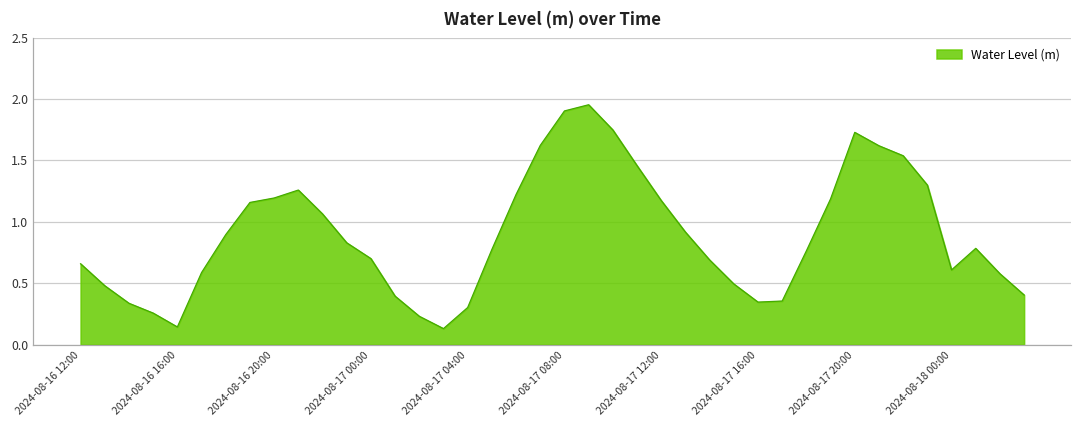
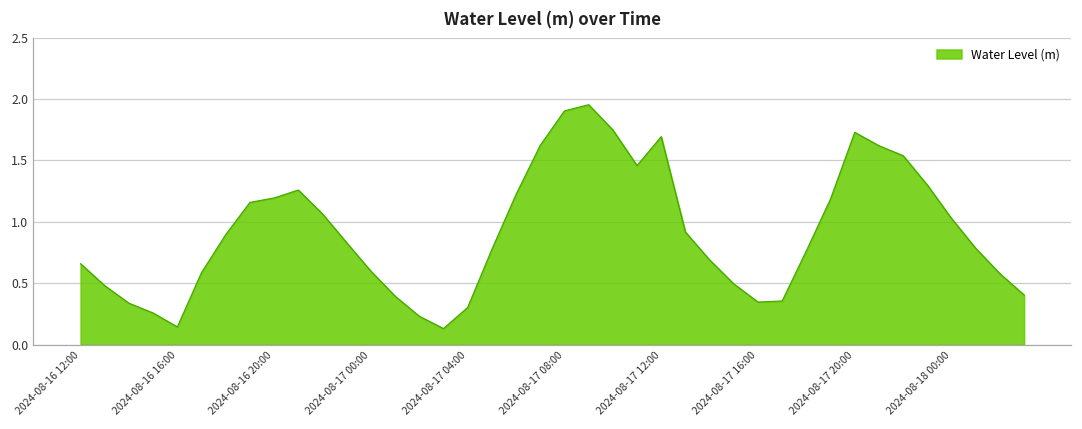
2024-08-17 00:00: 0.70 -> 0.60
2024-08-17 12:00: 1.17 -> 1.69
2024-08-18 00:00: 0.61 -> 1.03
